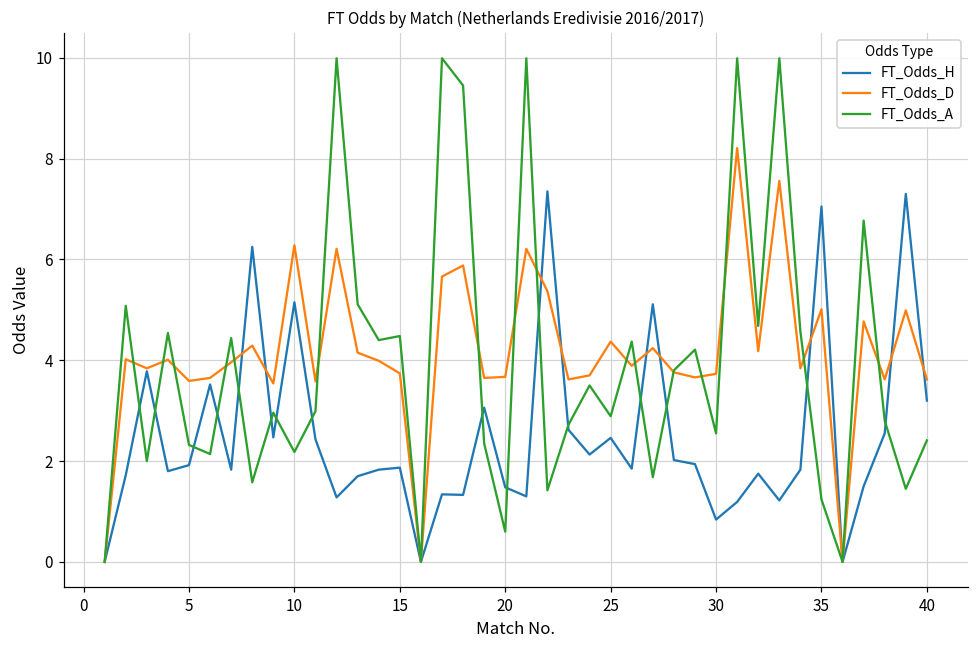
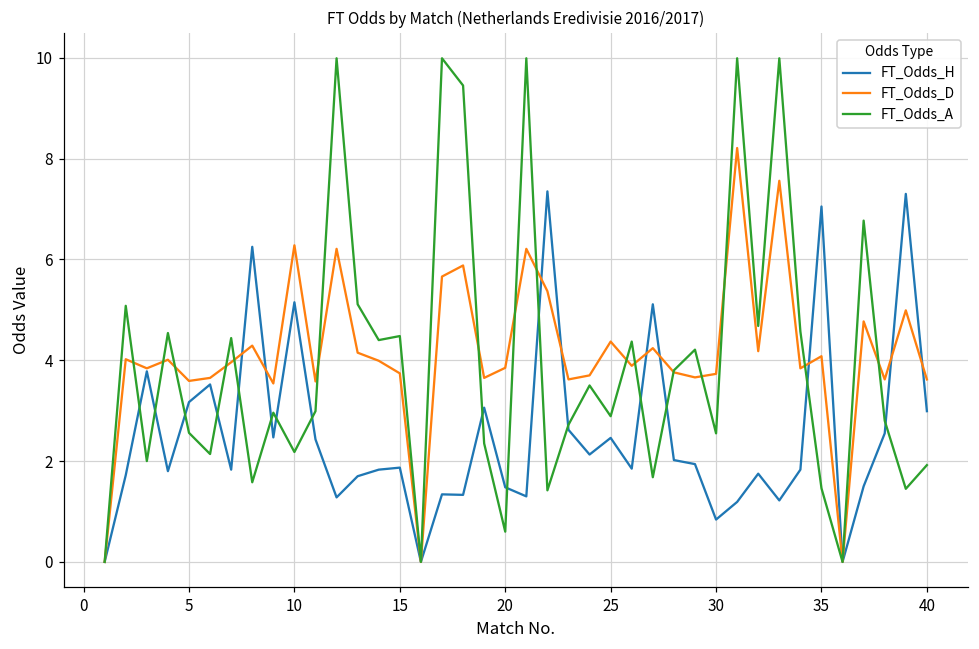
FT_Odds_H, 5: 1.9 -> 3.2
FT_Odds_A, 5: 2.3 -> 2.6
FT_Odds_D, 20: 3.7 -> 3.9
FT_Odds_D, 35: 5.0 -> 4.1
FT_Odds_A, 35: 1.2 -> 1.5
FT_Odds_H, 40: 3.2 -> 3.0
FT_Odds_A, 40: 2.4 -> 1.9
